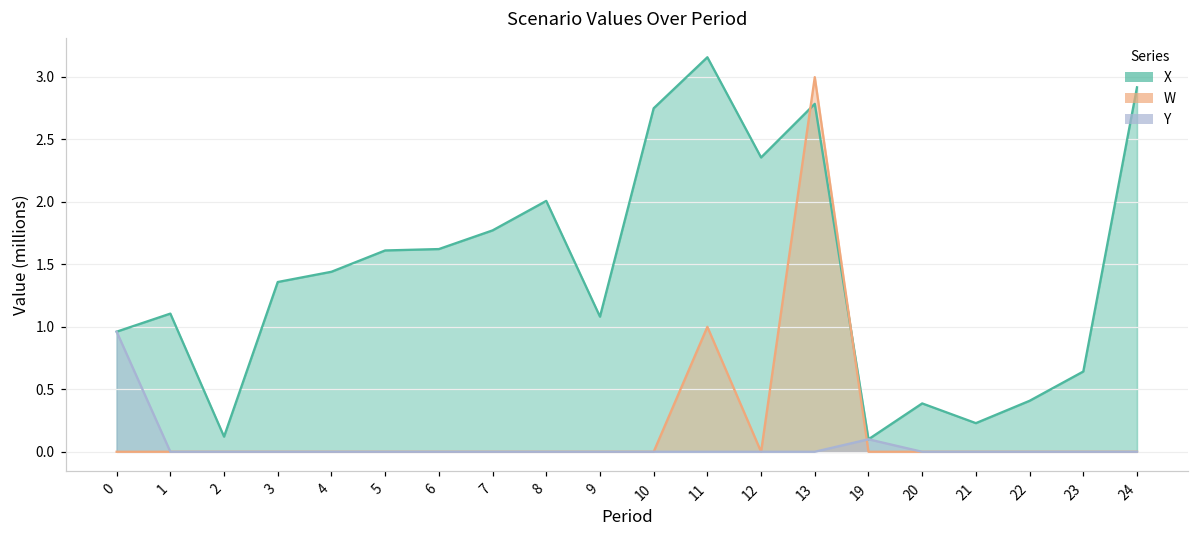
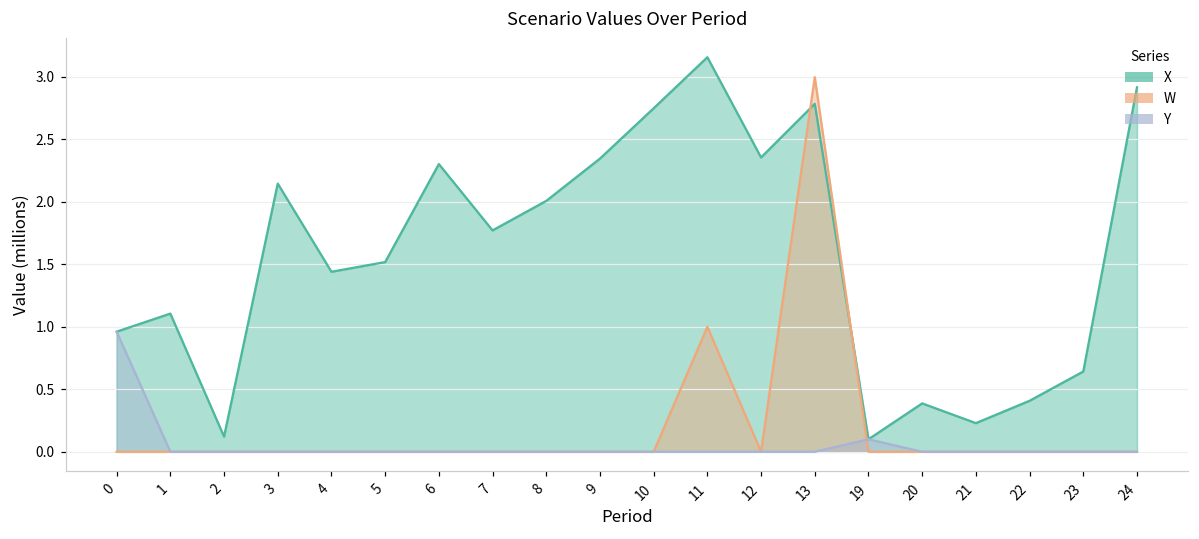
X, 3: 1.36 -> 2.15
X, 5: 1.61 -> 1.52
X, 6: 1.62 -> 2.30
X, 9: 1.08 -> 2.35
